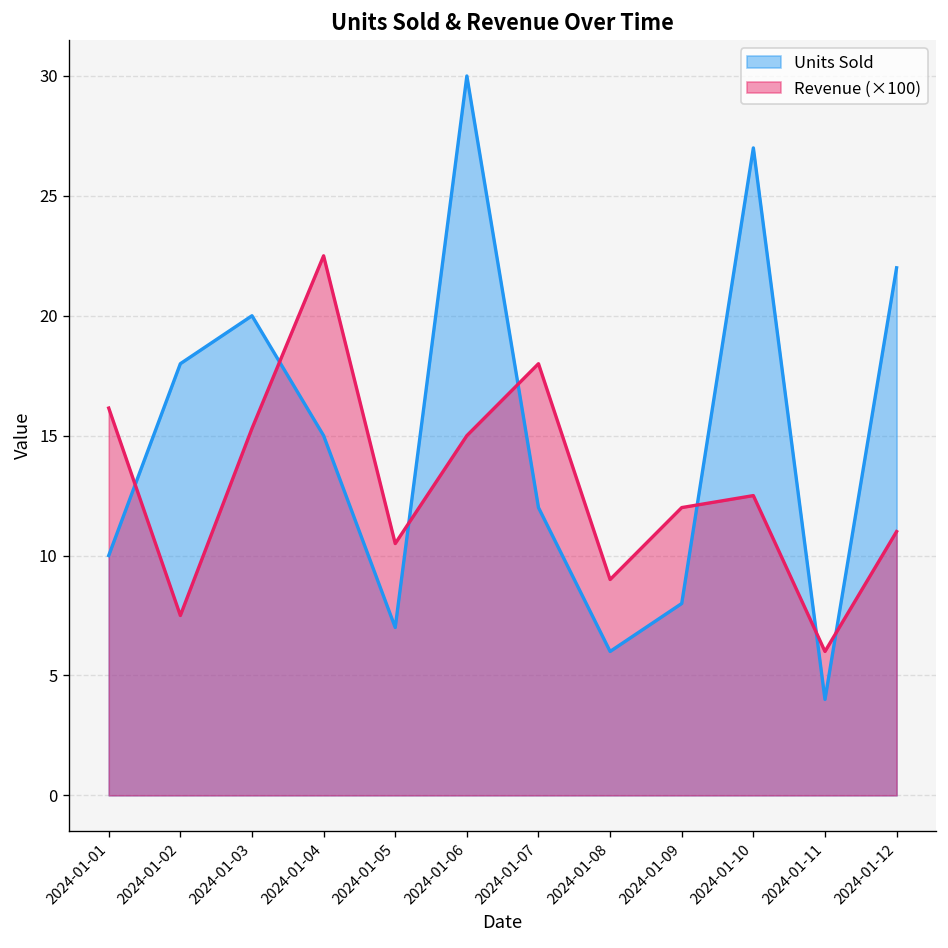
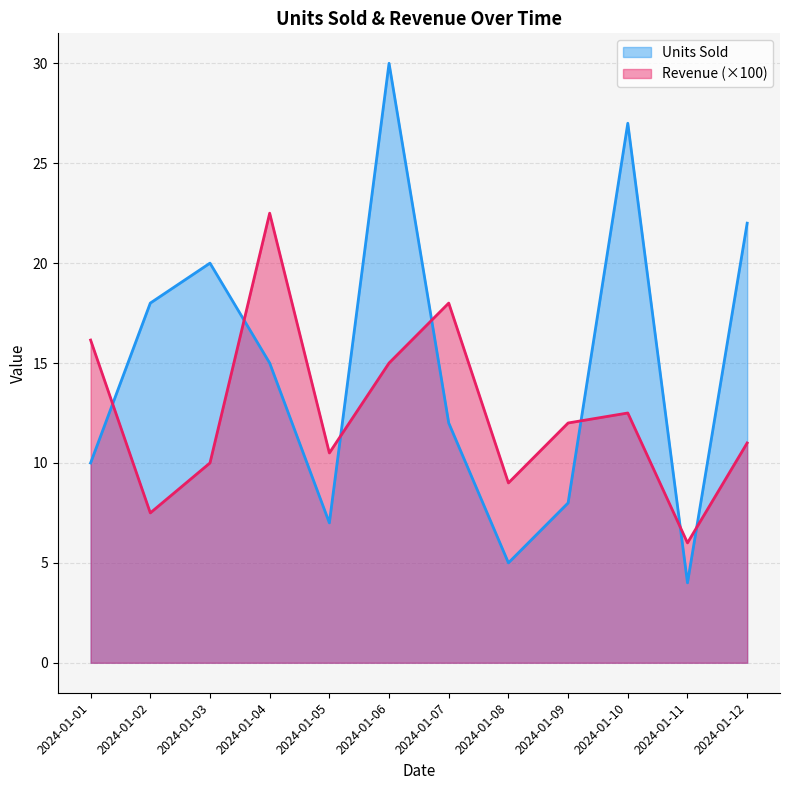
Revenue (×100), 2024-01-03: 15.3 -> 10.0
Units Sold, 2024-01-08: 6 -> 5
